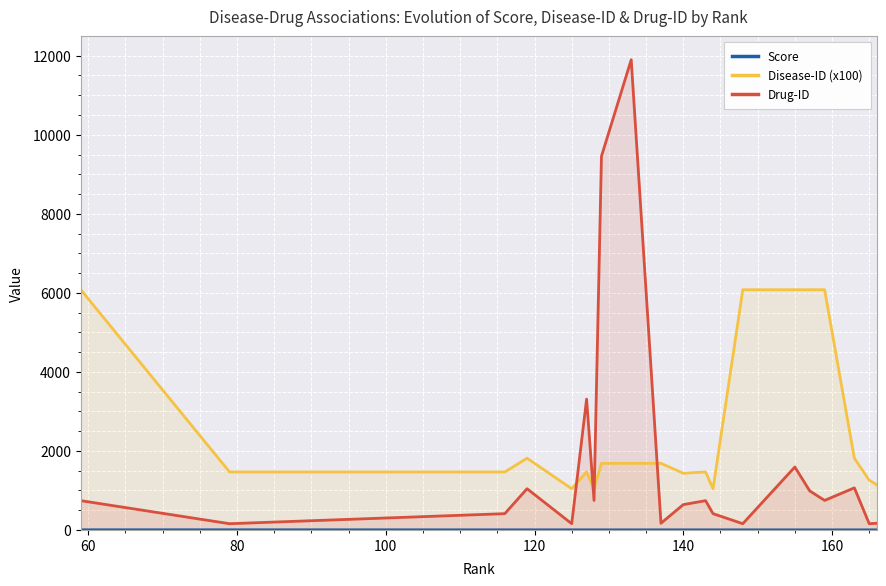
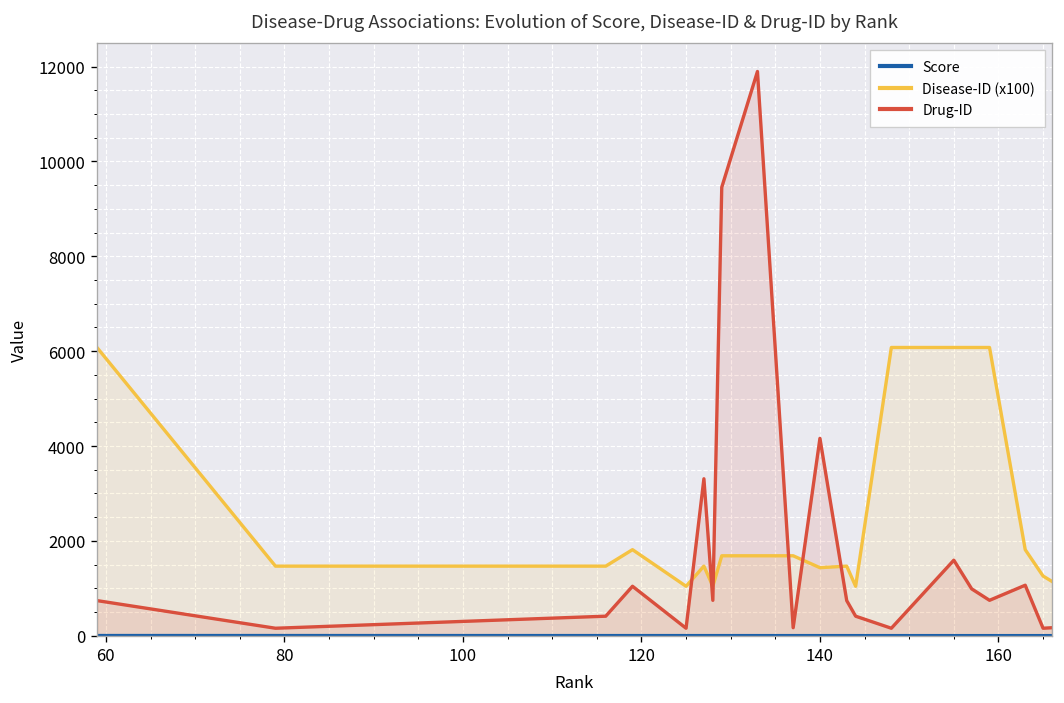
Drug-ID, 140: 600 -> 4200
